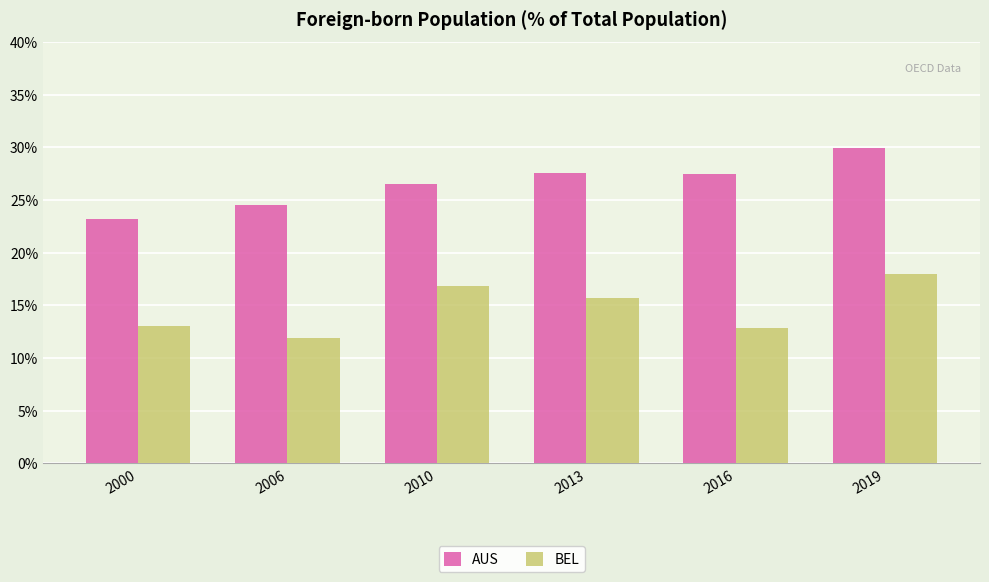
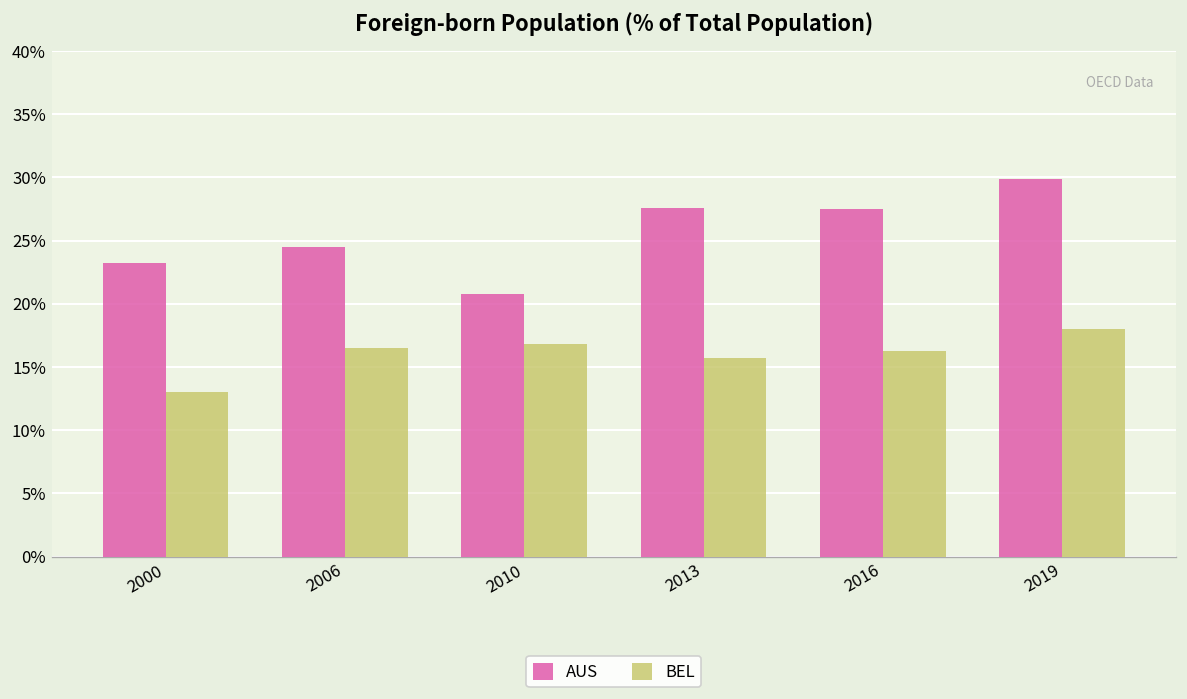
BEL, 2006: 11.9% -> 16.5%
AUS, 2010: 26.5% -> 20.8%
BEL, 2016: 12.8% -> 16.3%
